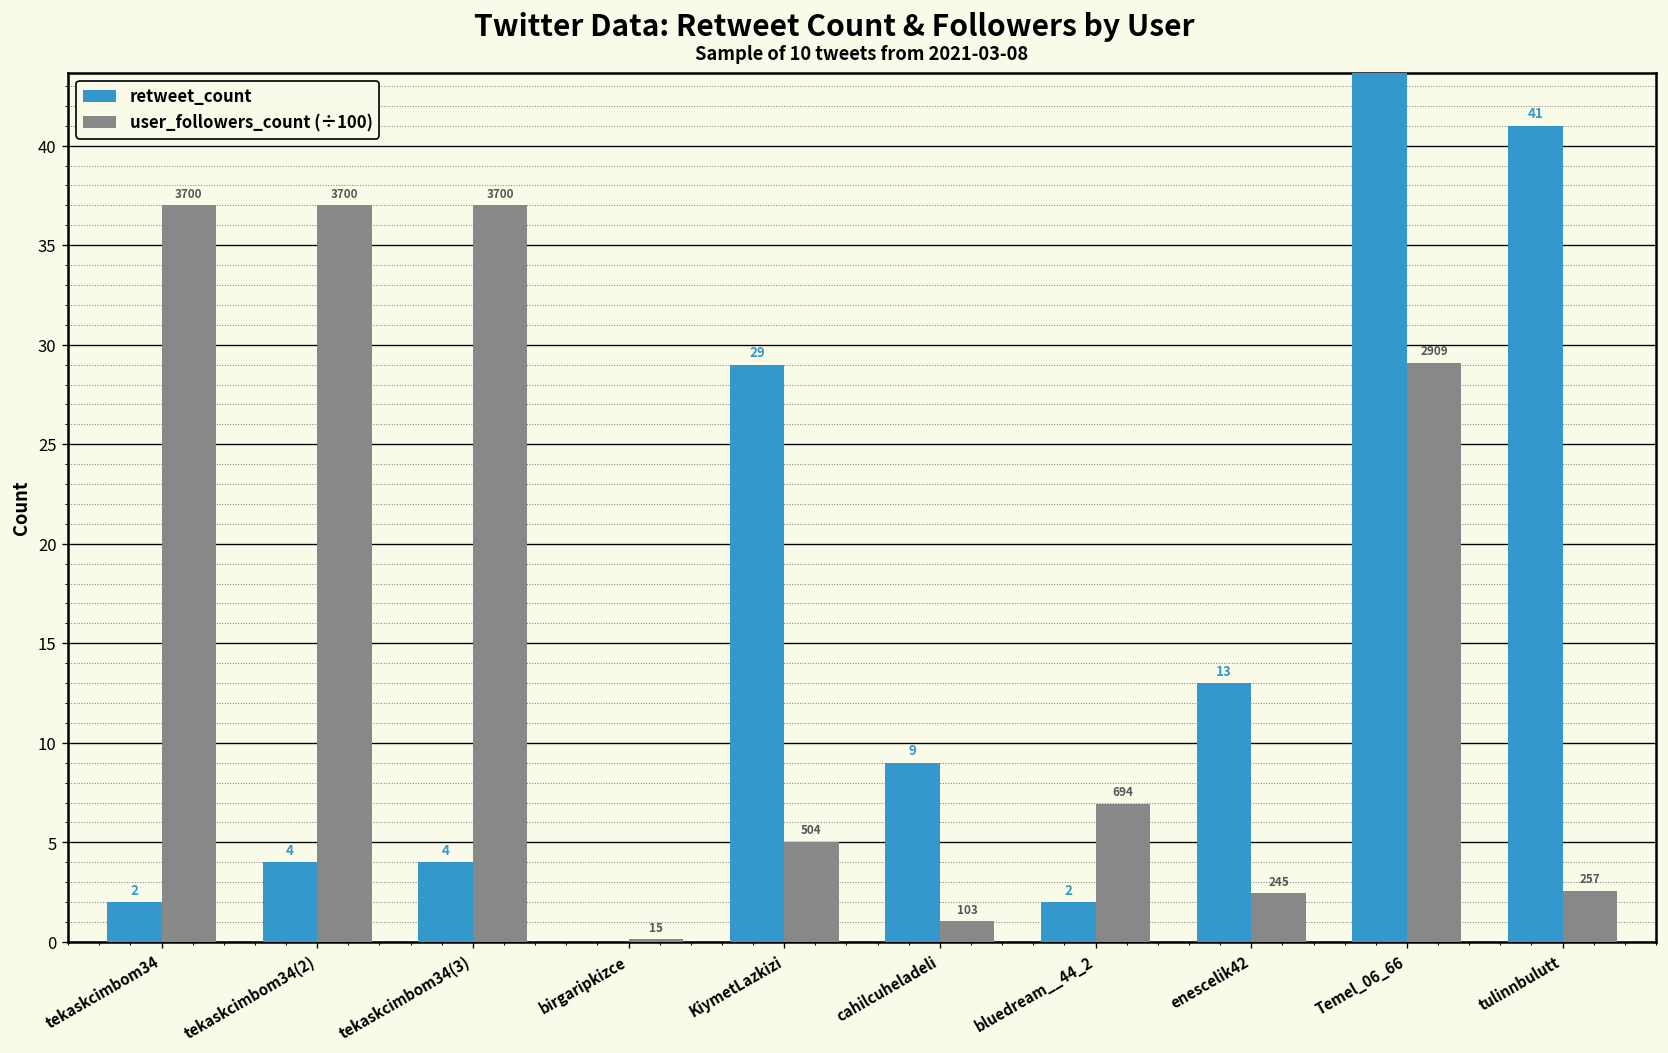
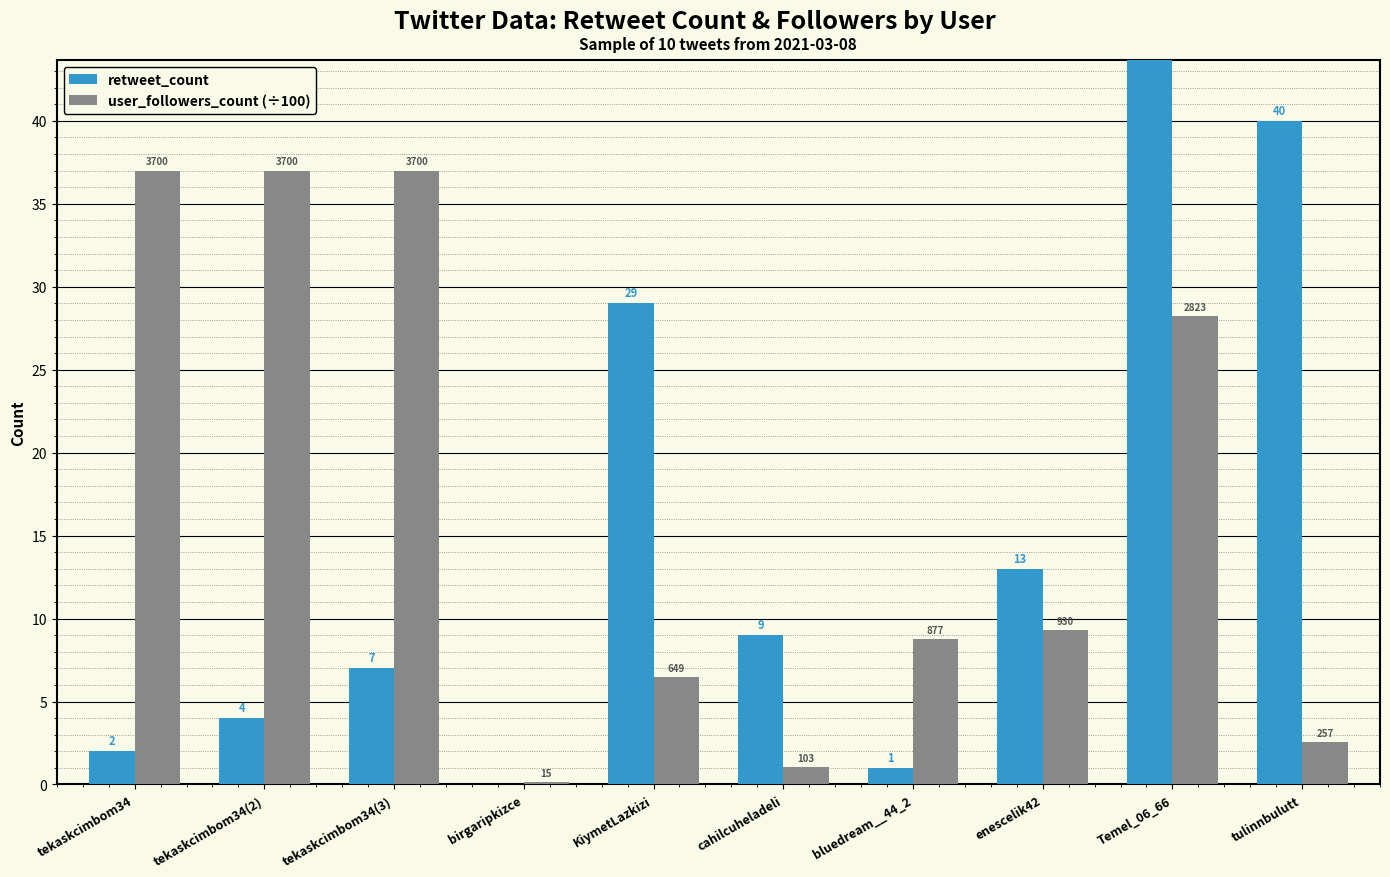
retweet_count, tekaskcimbom34(3): 4 -> 7
user_followers_count (÷100), KiymetLazkizi: 504 -> 649
retweet_count, bluedream__44_2: 2 -> 1
user_followers_count (÷100), bluedream__44_2: 694 -> 877
user_followers_count (÷100), enescelik42: 245 -> 930
user_followers_count (÷100), Temel_06_66: 2909 -> 2823
retweet_count, tulinnbulutt: 41 -> 40
